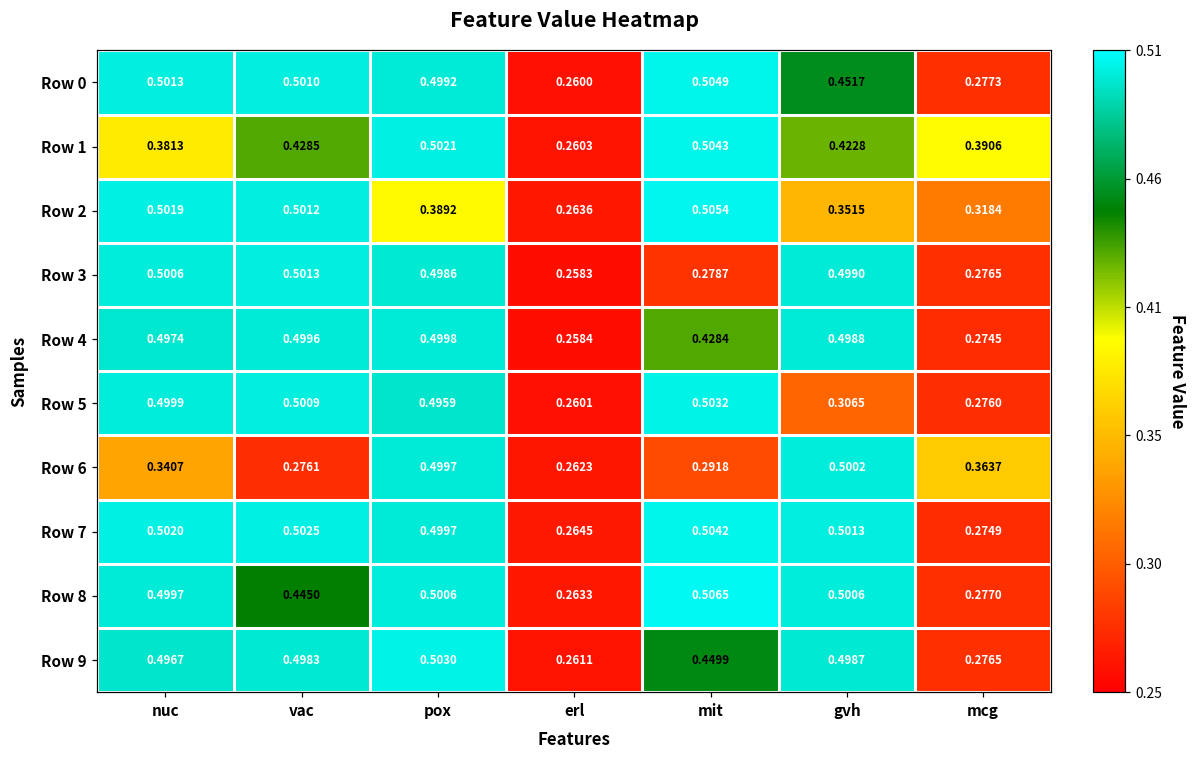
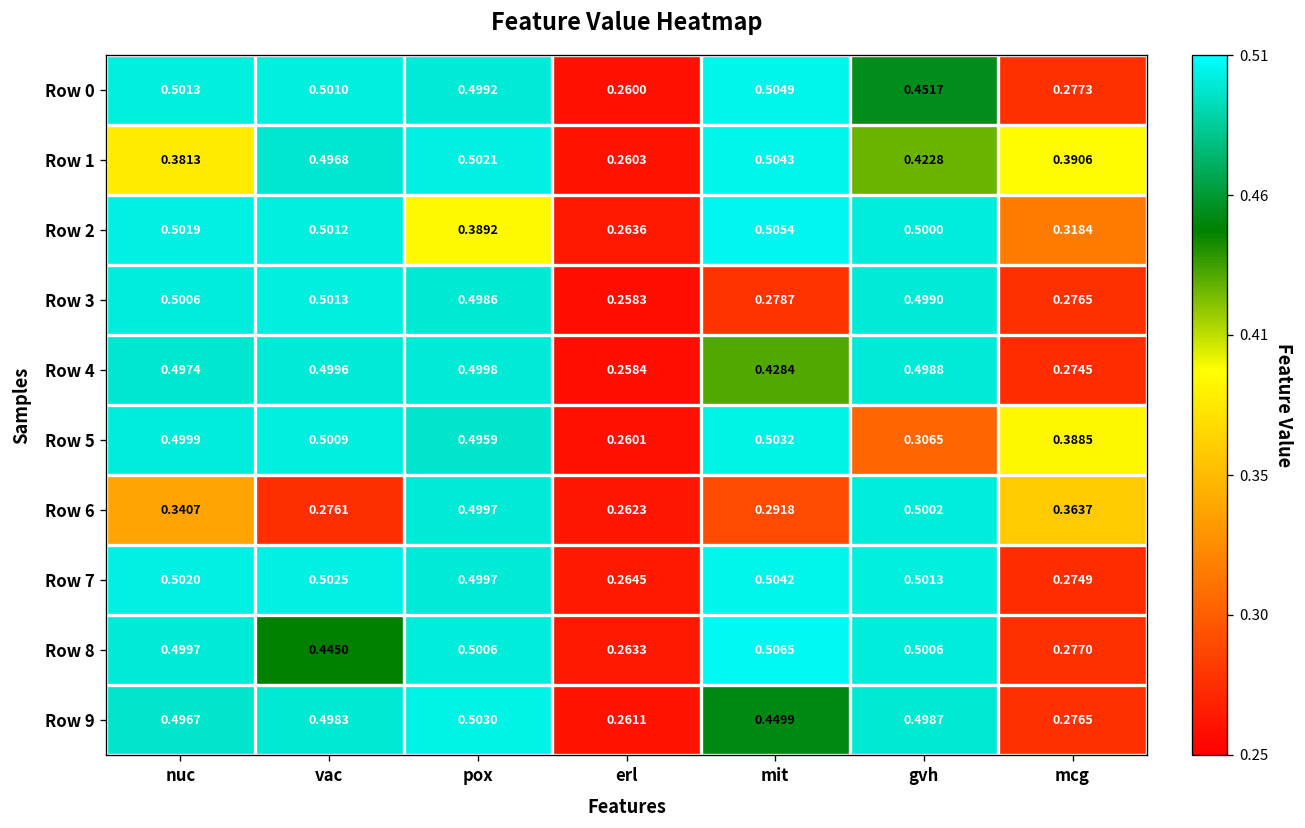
Row 1, vac: 0.4285 -> 0.4968
Row 2, gvh: 0.3515 -> 0.5000
Row 5, mcg: 0.2760 -> 0.3885
